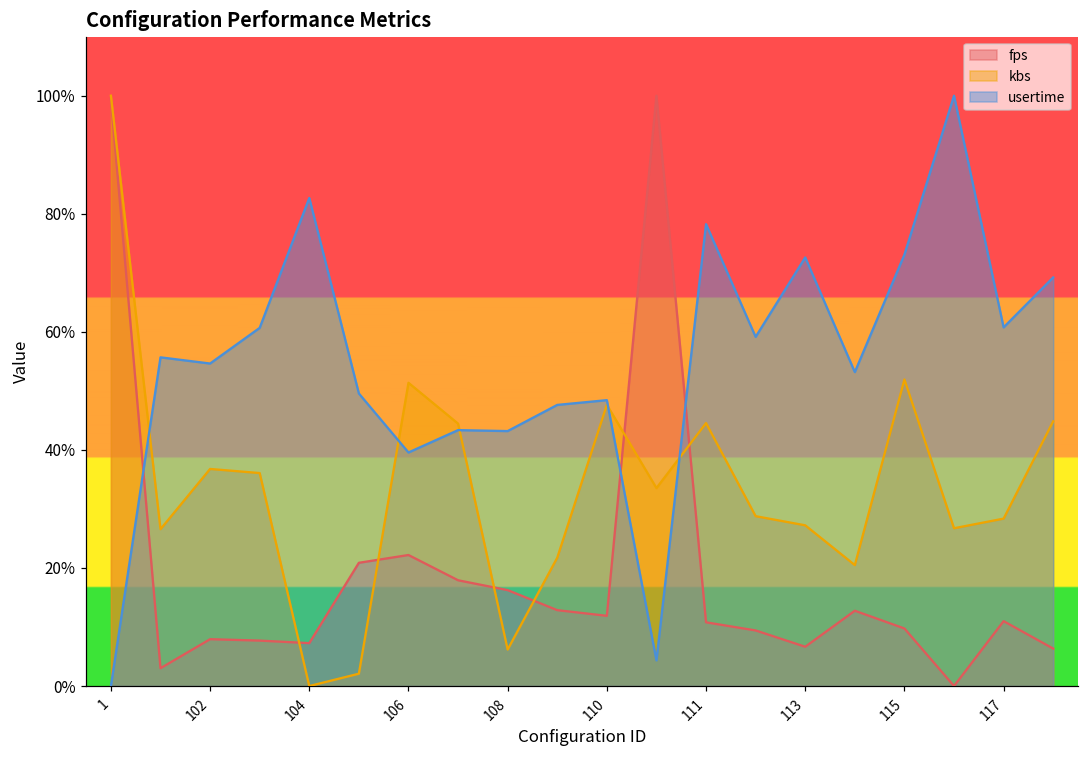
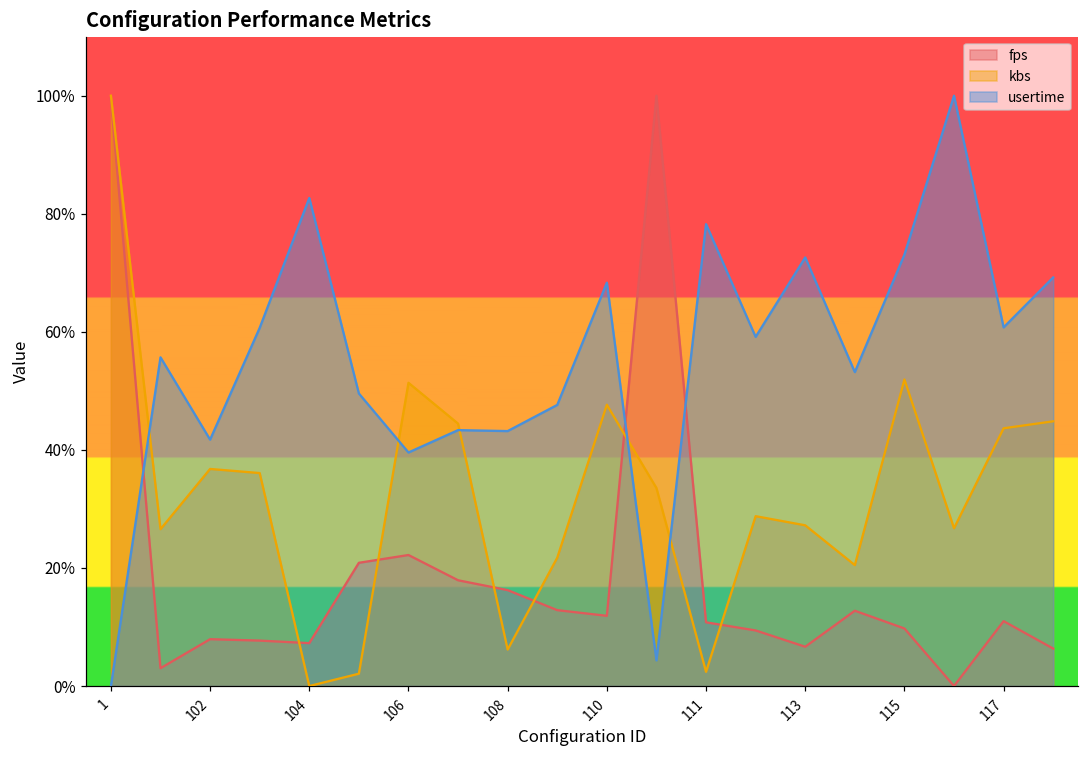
usertime, 102: 55% -> 42%
usertime, 110: 48% -> 68%
kbs, 111: 45% -> 2%
kbs, 117: 28% -> 44%
